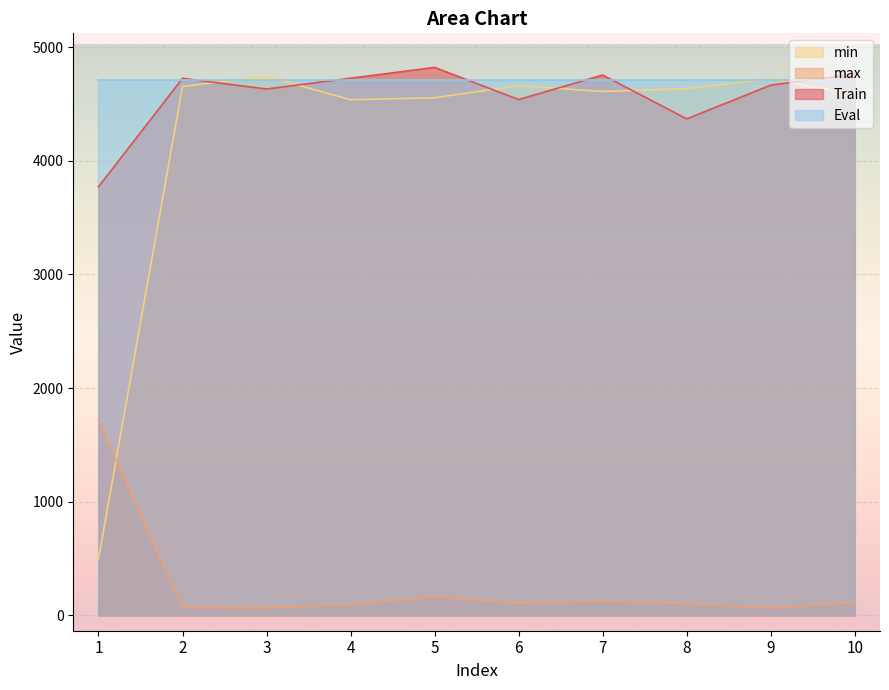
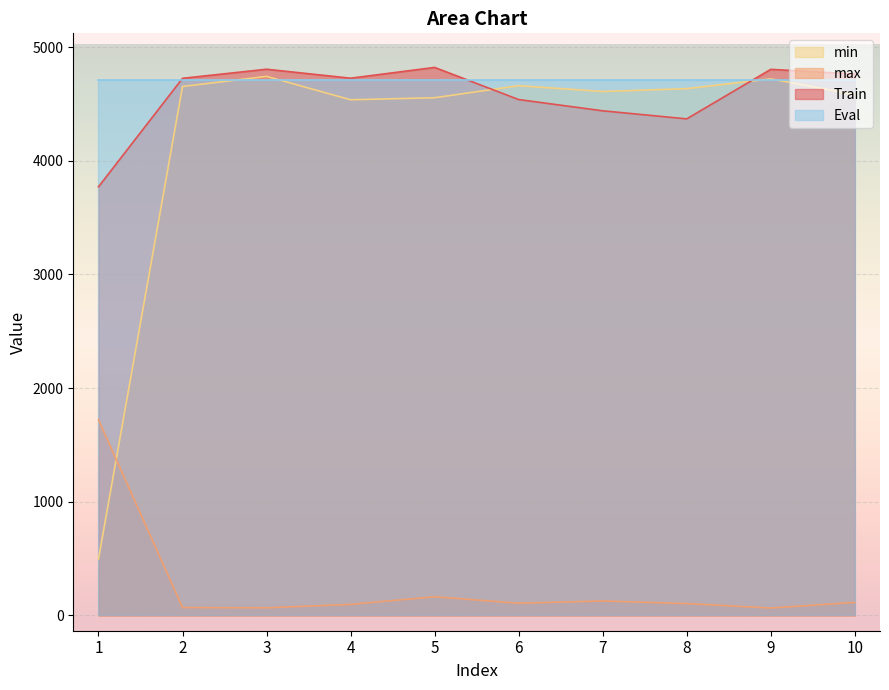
Train, 3: 4630 -> 4810
Train, 7: 4760 -> 4440
Train, 9: 4670 -> 4810
